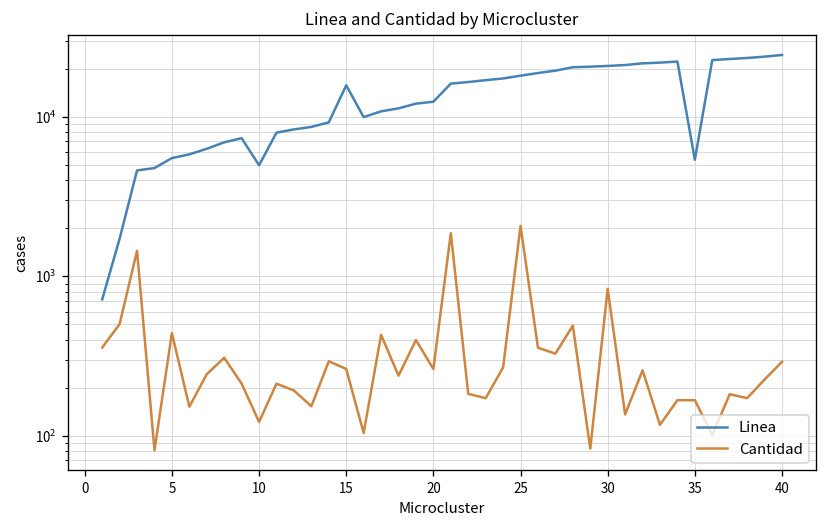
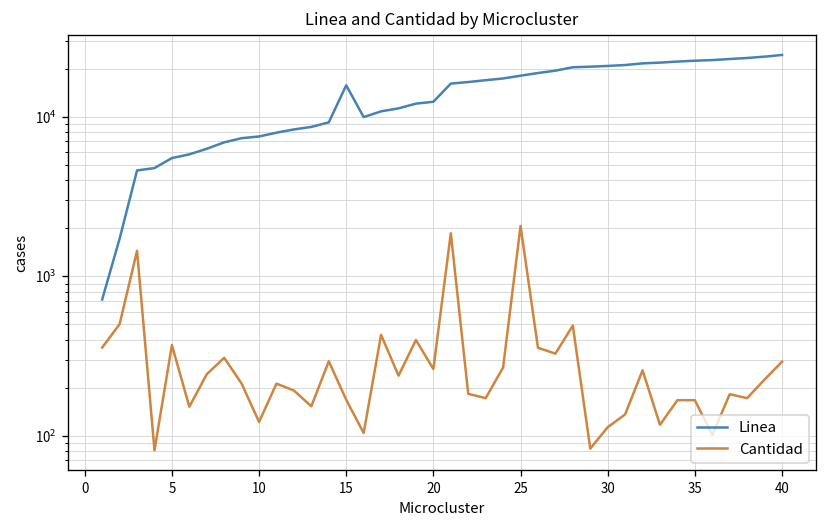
Cantidad, 5: 440 -> 370
Linea, 10: 5000 -> 8000
Cantidad, 15: 260 -> 170
Cantidad, 30: 800 -> 110
Linea, 35: 5400 -> 22000
